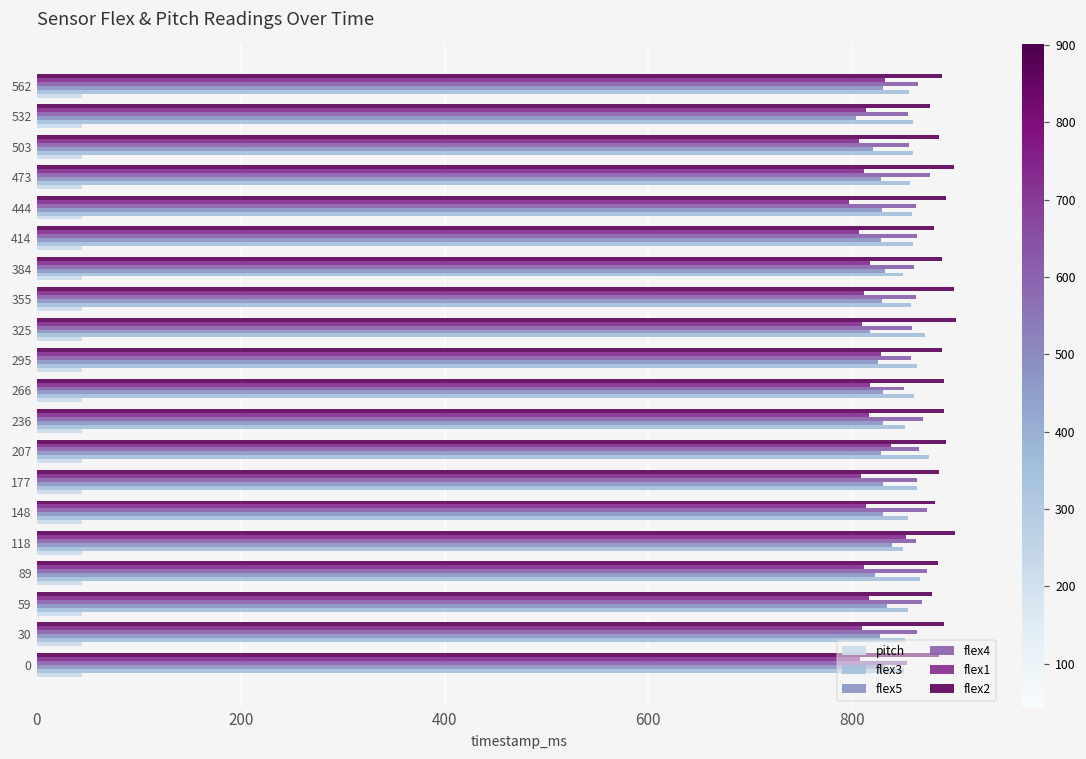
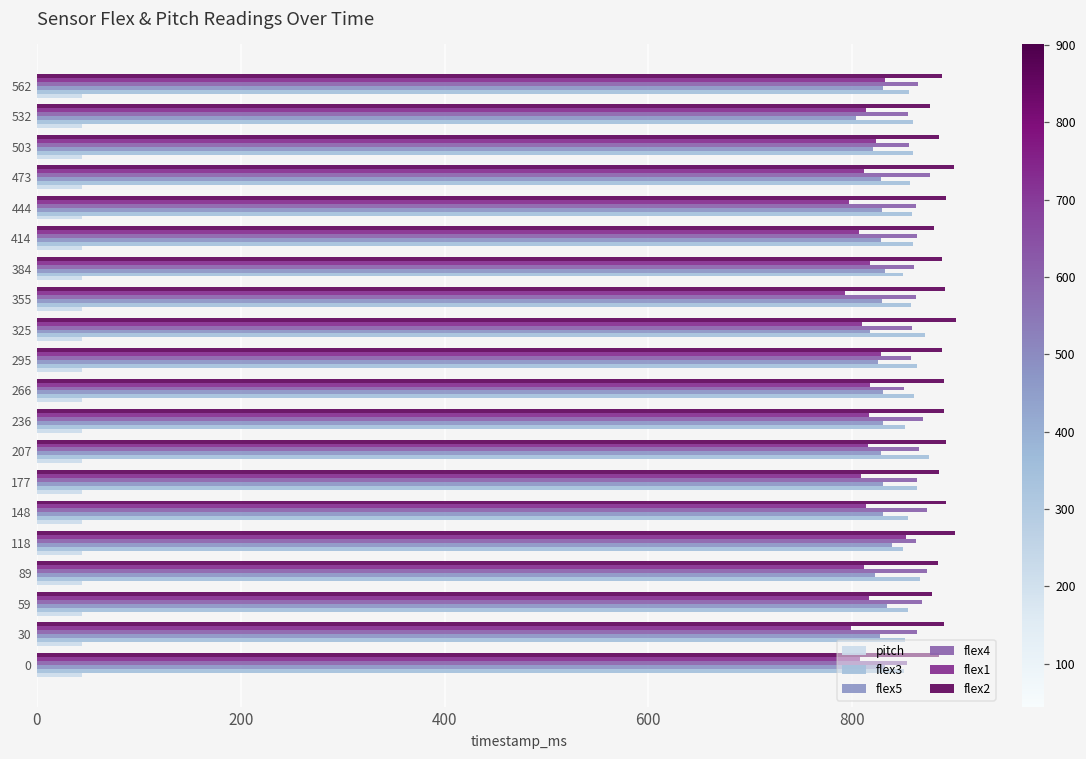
flex1, 503: 810 -> 820
flex2, 355: 900 -> 890
flex1, 355: 810 -> 790
flex1, 207: 840 -> 820
flex2, 148: 880 -> 890
flex1, 30: 810 -> 800
